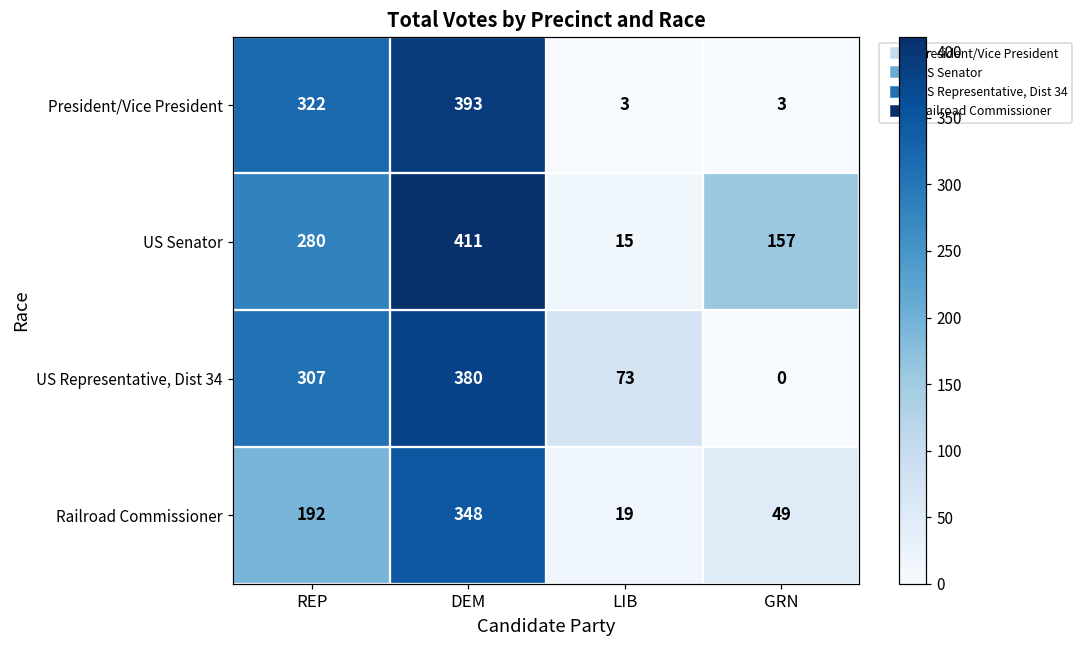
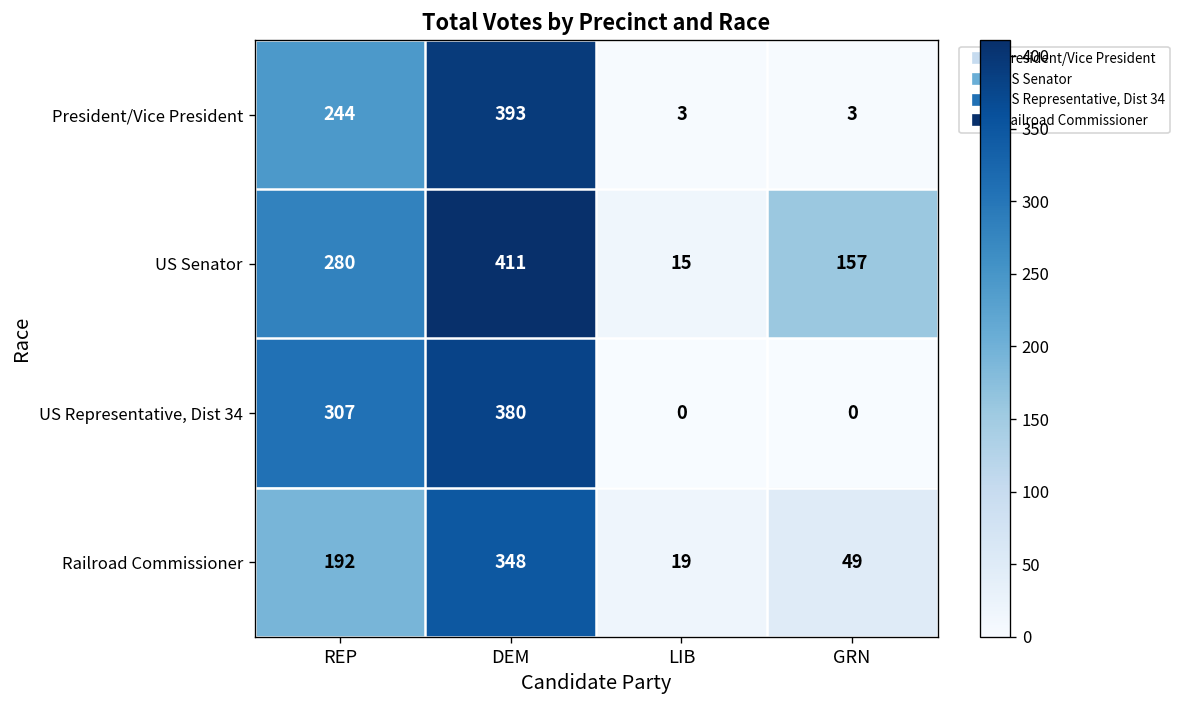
President/Vice President, REP: 322 -> 244
US Representative, Dist 34, LIB: 73 -> 0
